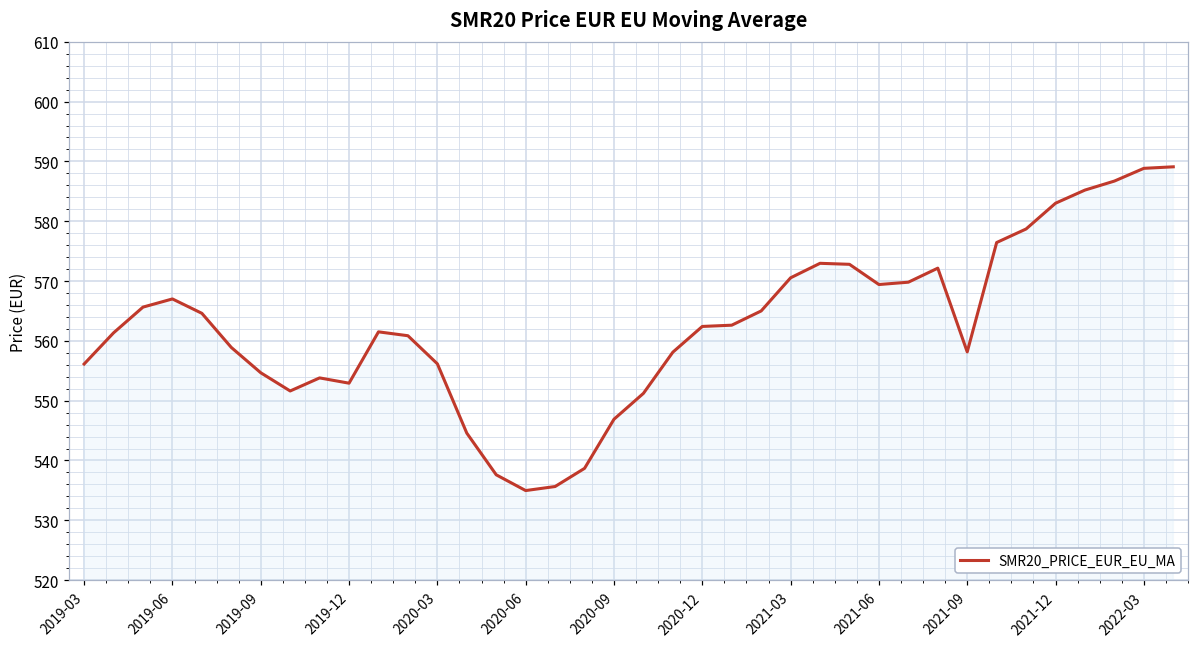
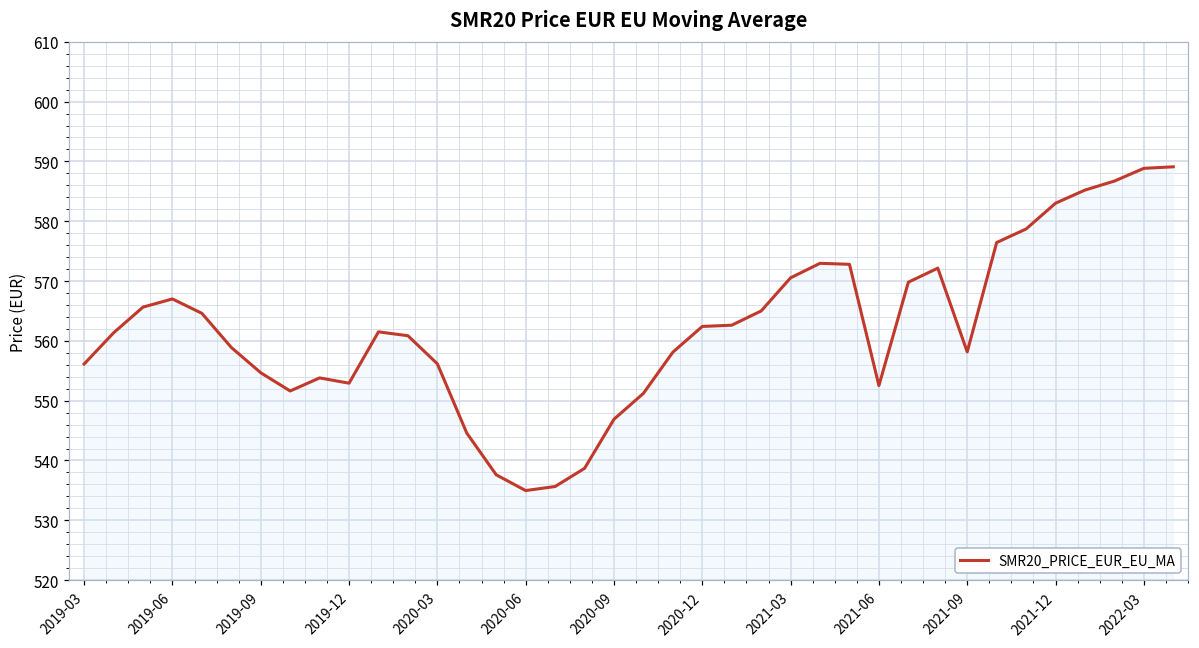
2021-06: 569 -> 553
